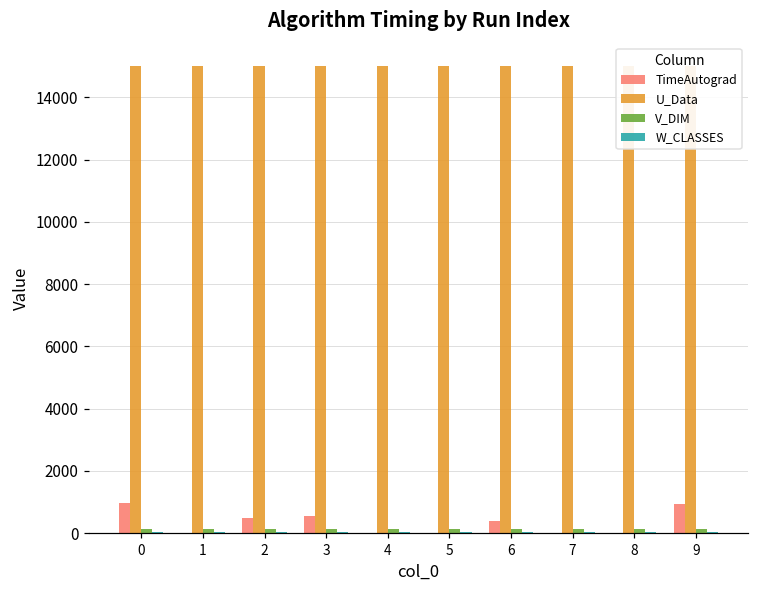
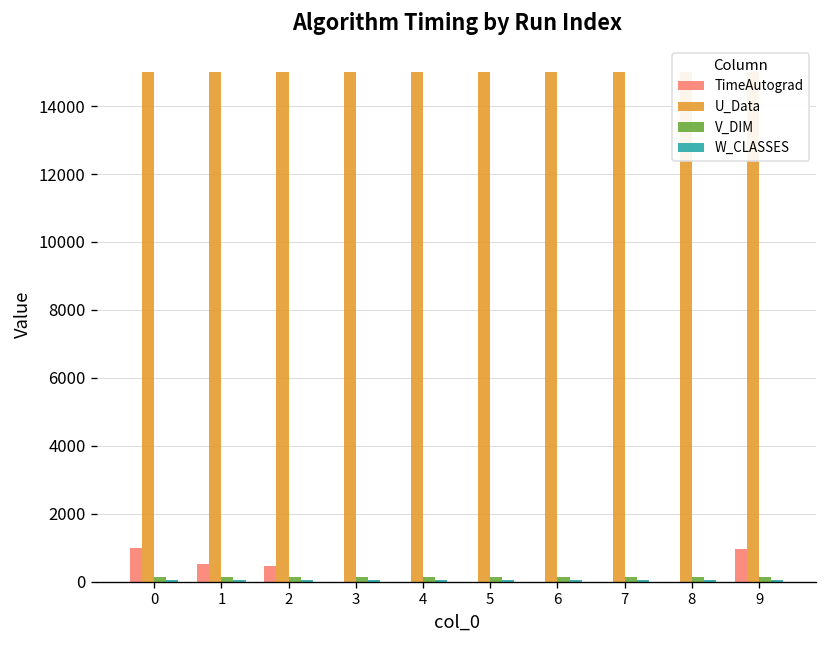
TimeAutograd, 1: 0 -> 500
TimeAutograd, 3: 600 -> 0
TimeAutograd, 6: 400 -> 0
